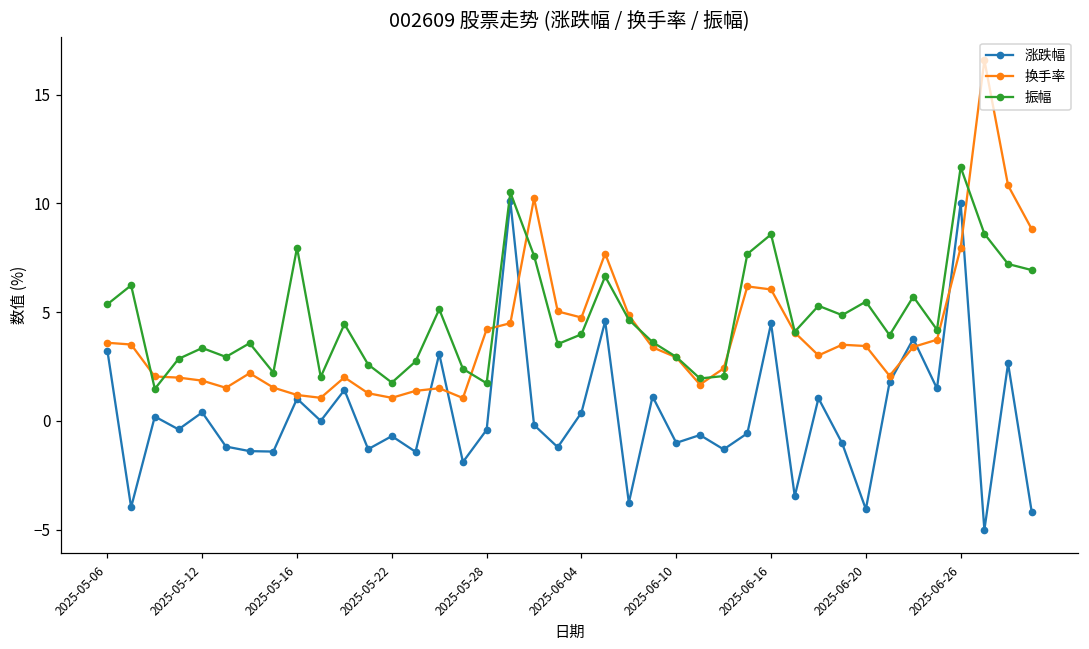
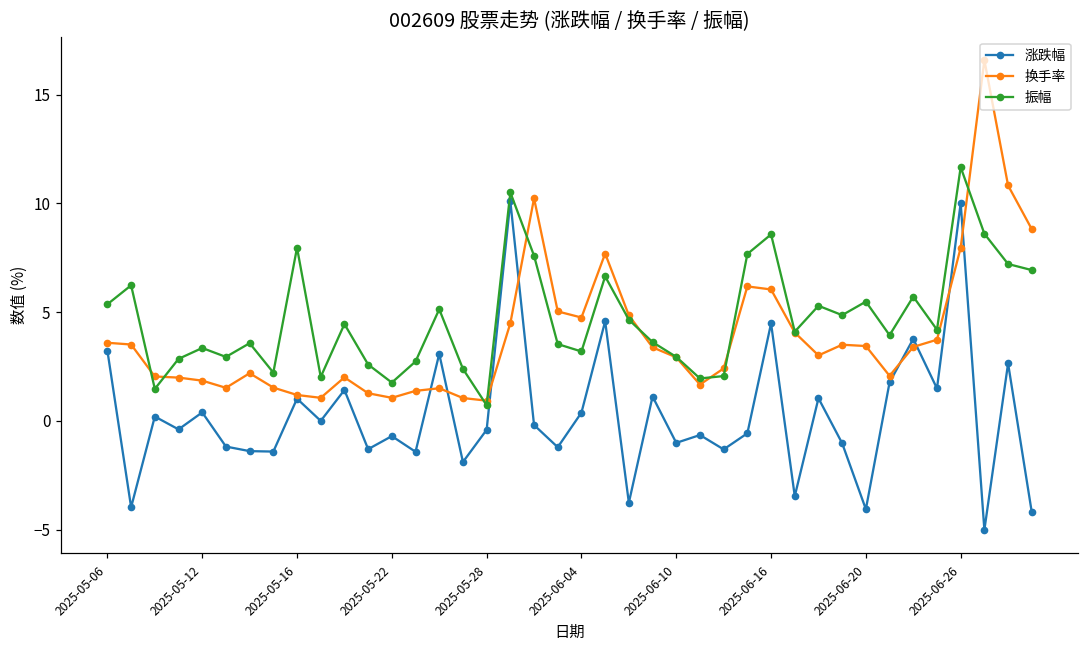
换手率, 2025-05-28: 4.2 -> 0.9
振幅, 2025-05-28: 1.7 -> 0.7
振幅, 2025-06-04: 4.0 -> 3.2
